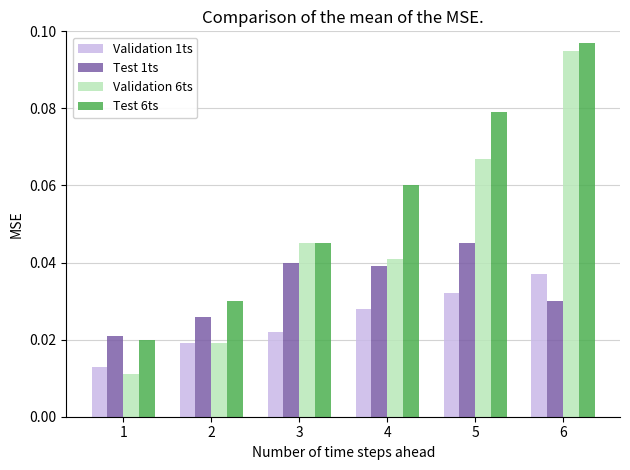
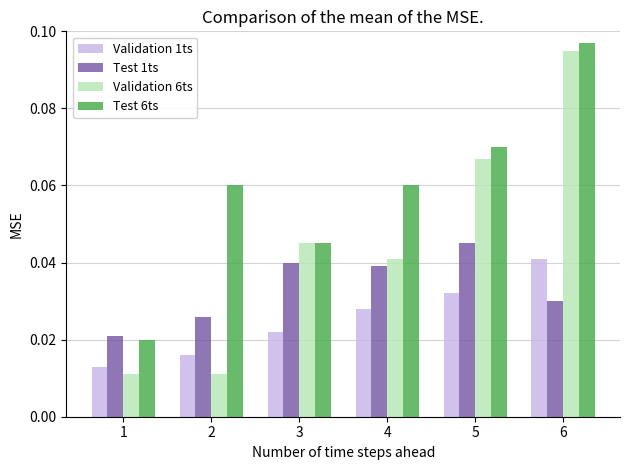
Validation 1ts, 2: 0.019 -> 0.016
Validation 6ts, 2: 0.019 -> 0.011
Test 6ts, 2: 0.03 -> 0.06
Test 6ts, 5: 0.079 -> 0.070
Validation 1ts, 6: 0.037 -> 0.041
